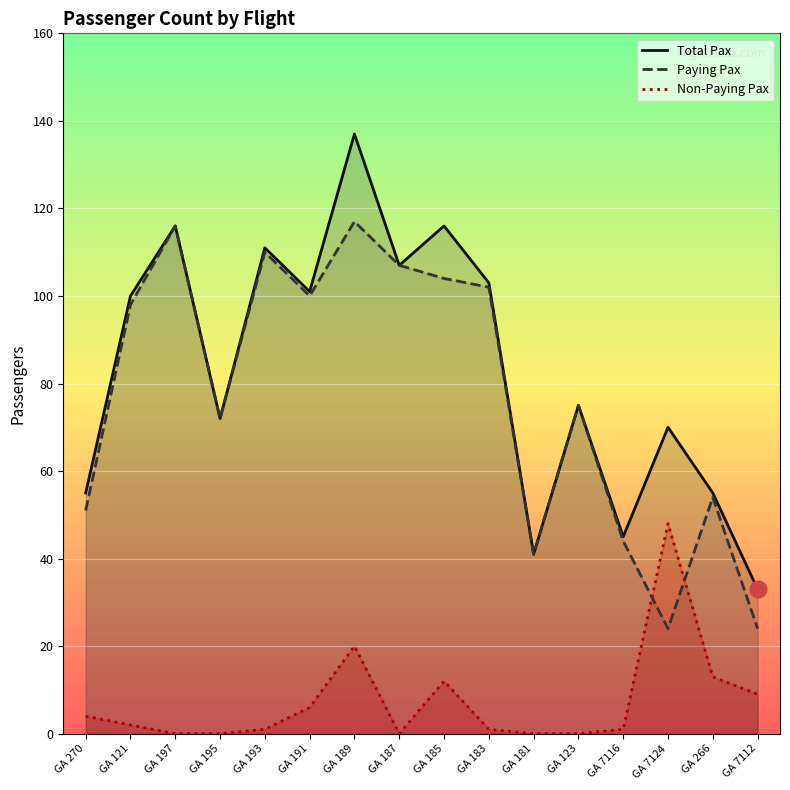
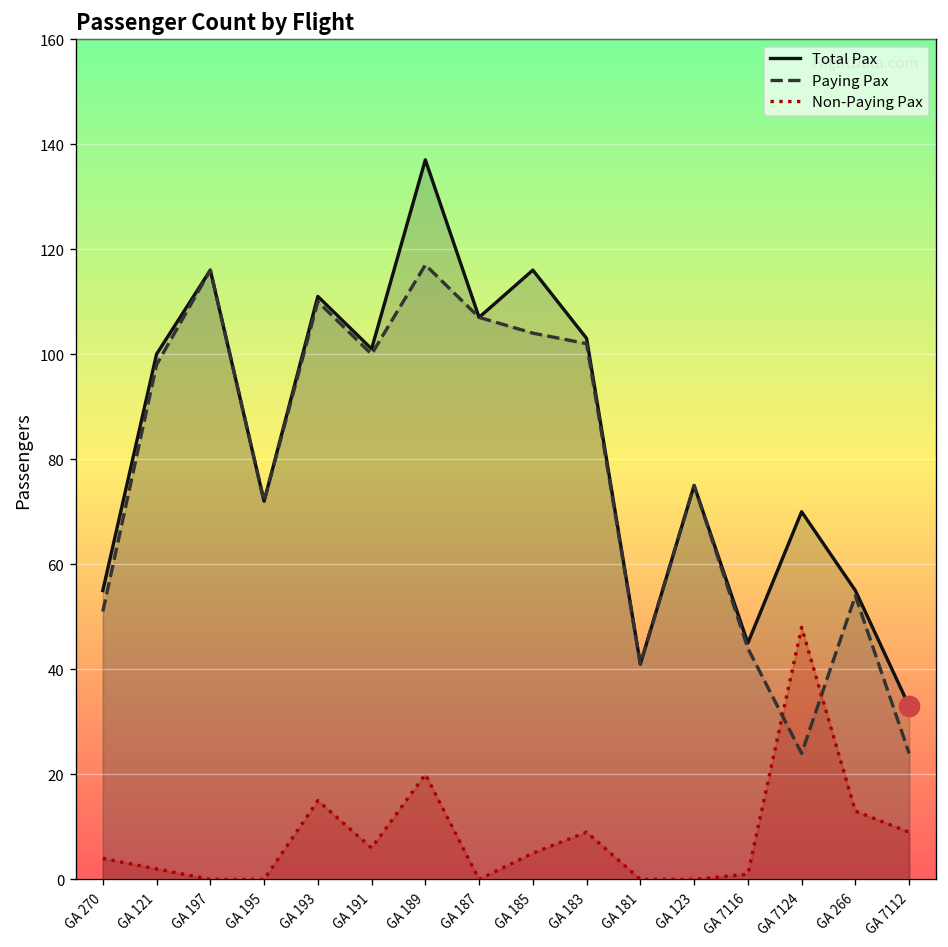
Non-Paying Pax, GA 193: 1 -> 15
Non-Paying Pax, GA 185: 12 -> 5
Non-Paying Pax, GA 183: 1 -> 9
